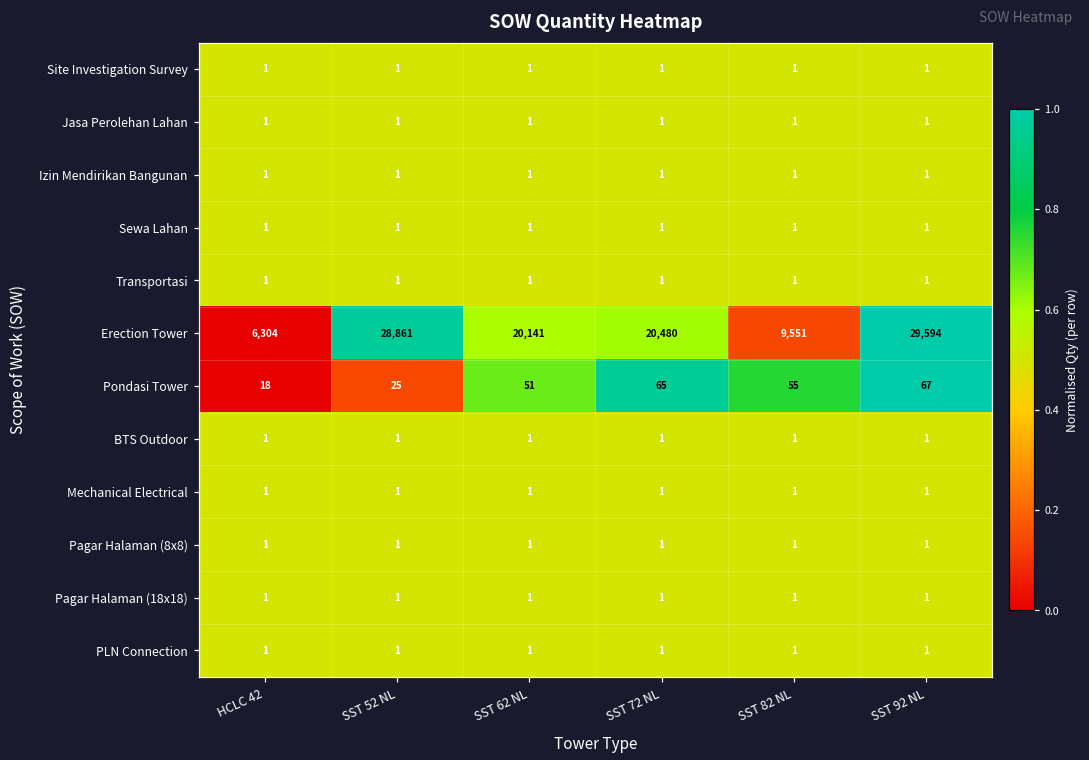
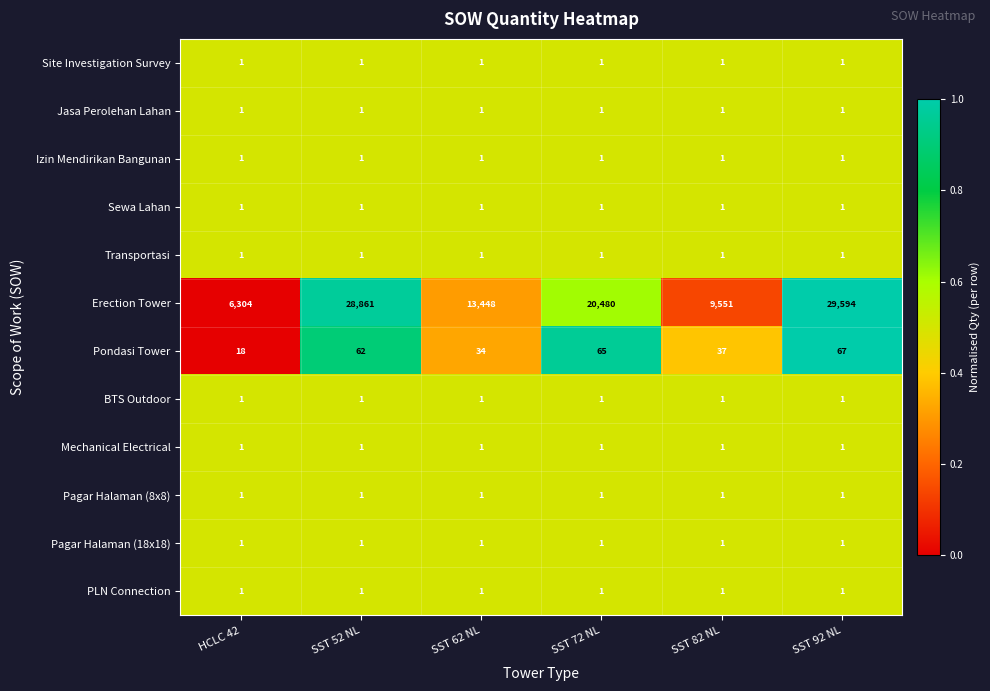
Erection Tower, SST 62 NL: 20,141 -> 13,448
Pondasi Tower, SST 52 NL: 25 -> 62
Pondasi Tower, SST 62 NL: 51 -> 34
Pondasi Tower, SST 82 NL: 55 -> 37
